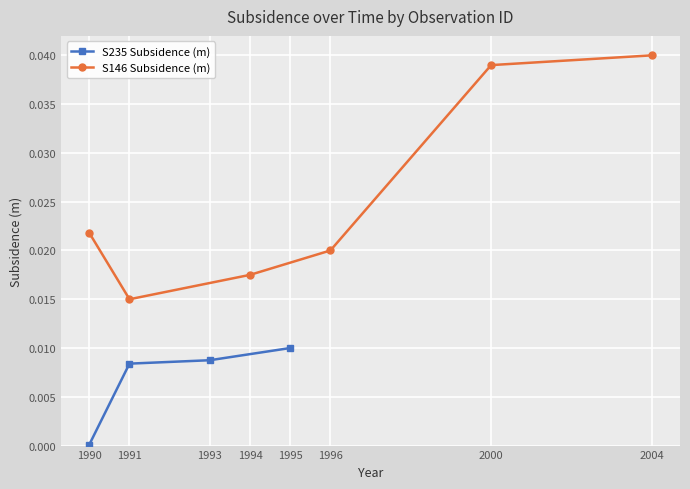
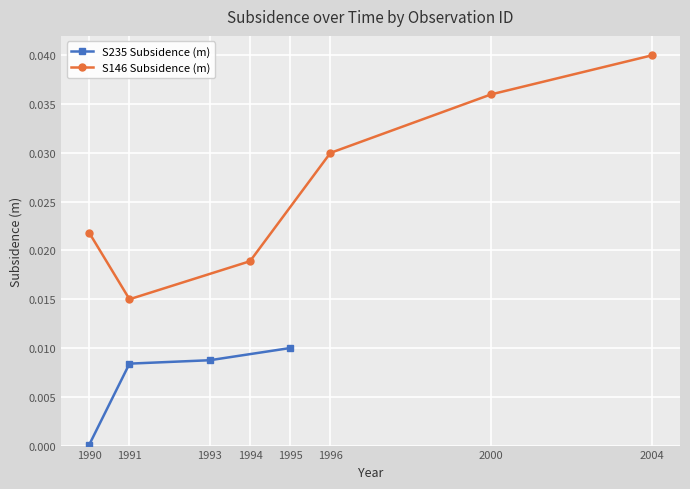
S146 Subsidence (m), 1994: 0.018 -> 0.019
S146 Subsidence (m), 1996: 0.02 -> 0.03
S146 Subsidence (m), 2000: 0.039 -> 0.036
